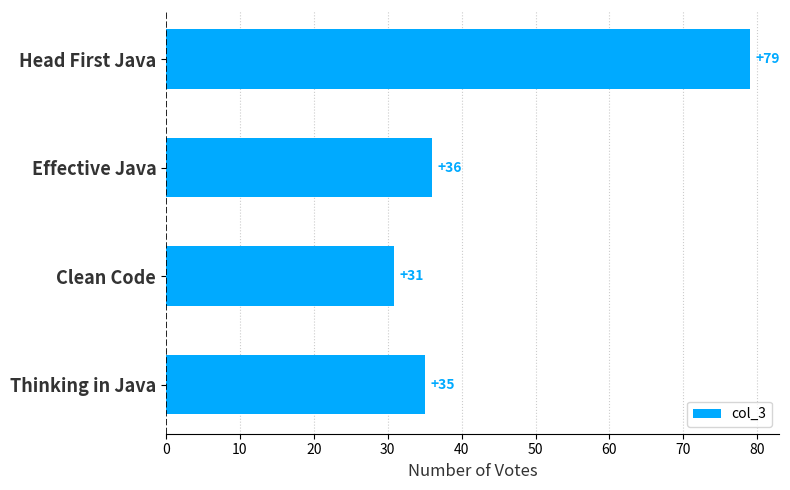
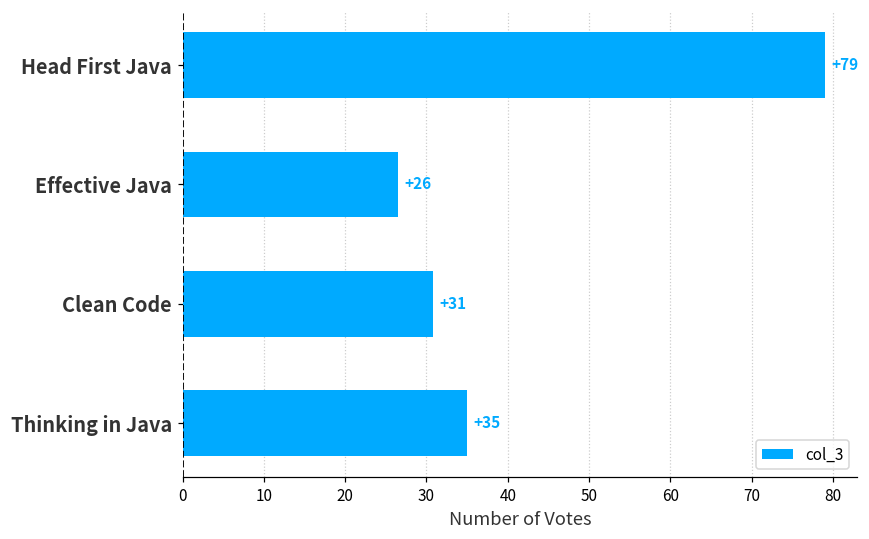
Effective Java: +36 -> +26
